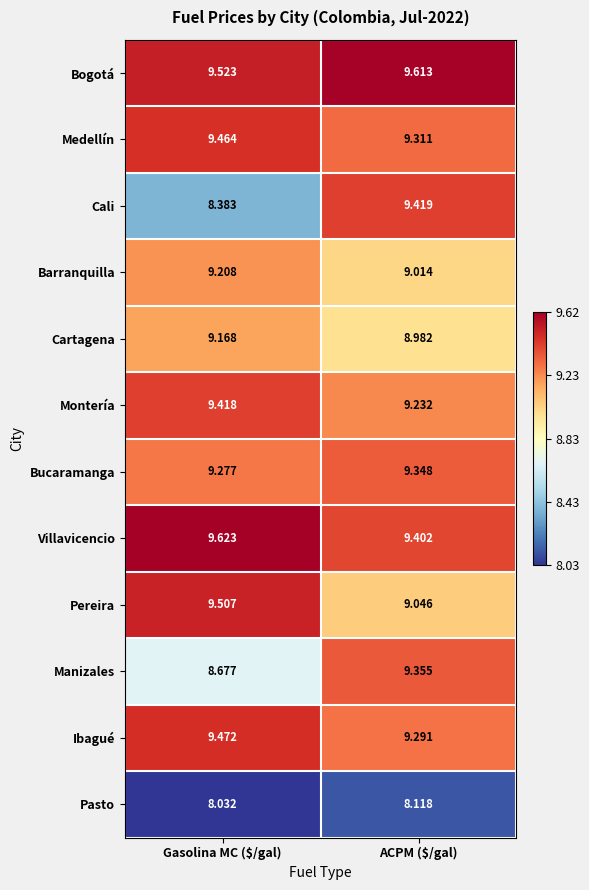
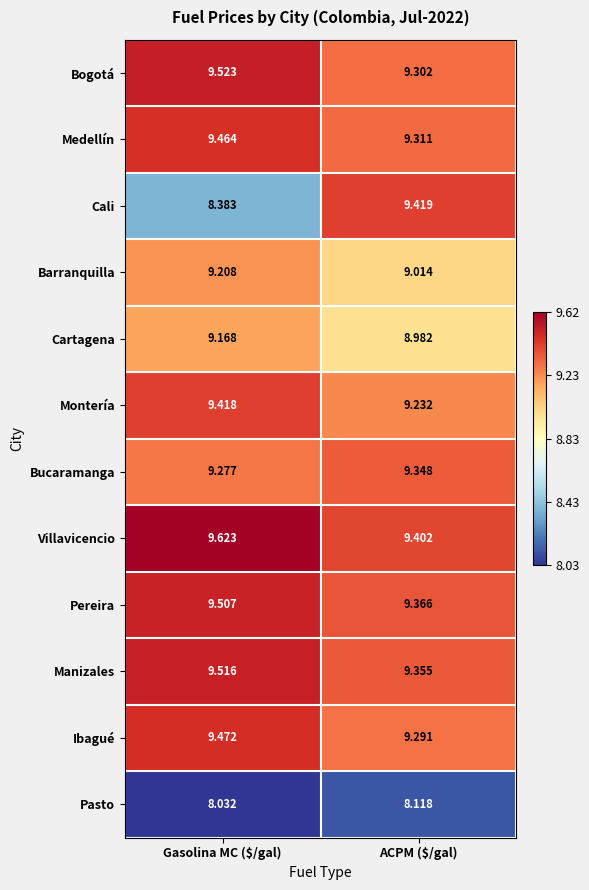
Bogotá, ACPM ($/gal): 9.613 -> 9.302
Pereira, ACPM ($/gal): 9.046 -> 9.366
Manizales, Gasolina MC ($/gal): 8.677 -> 9.516
